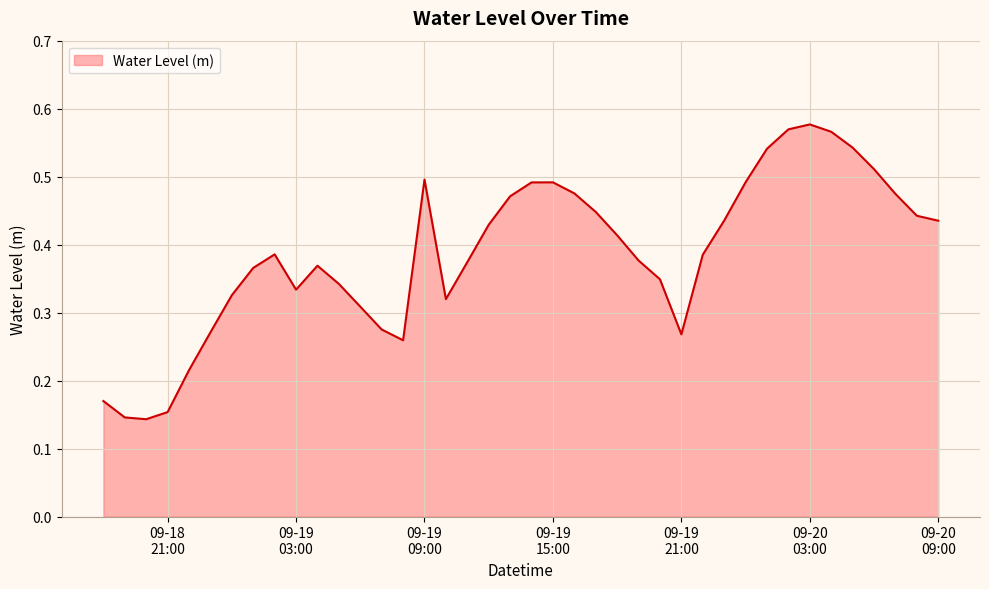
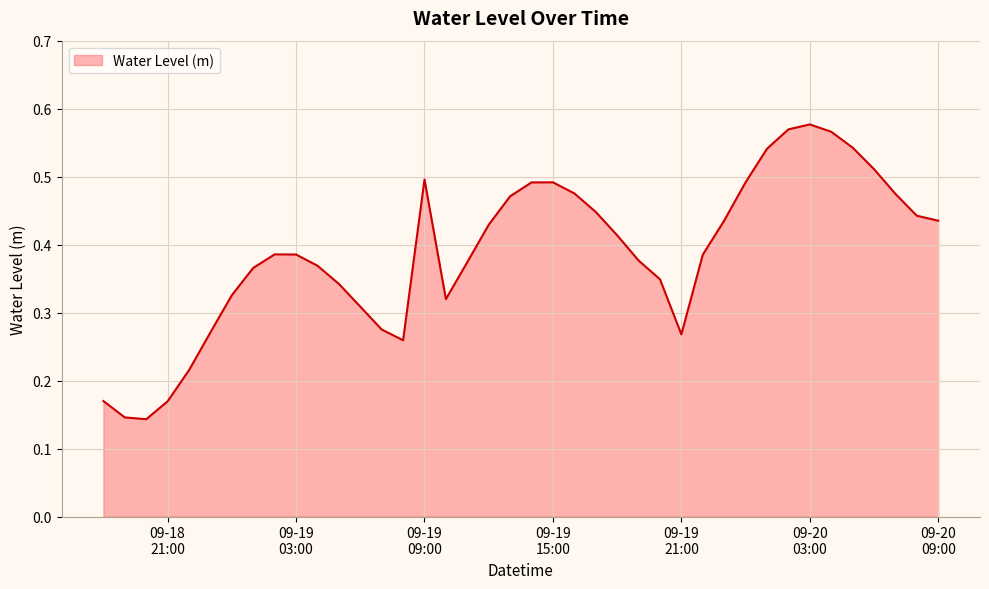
09-18 21:00: 0.15 -> 0.17
09-19 03:00: 0.33 -> 0.39
